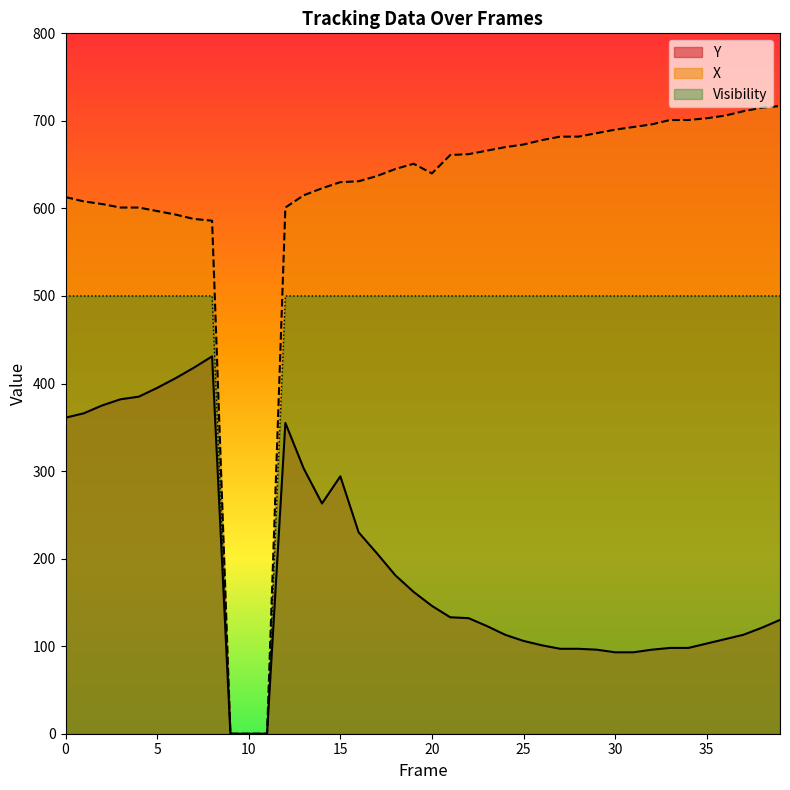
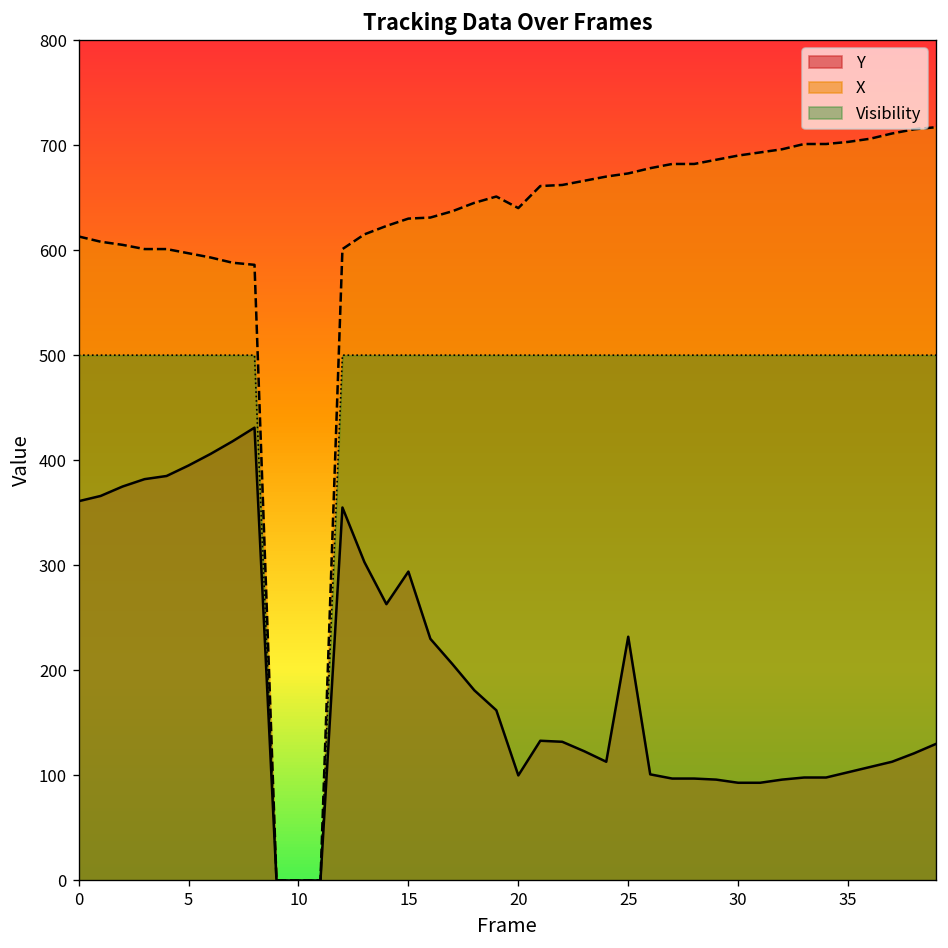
Y, 20: 150 -> 100
Y, 25: 110 -> 230
